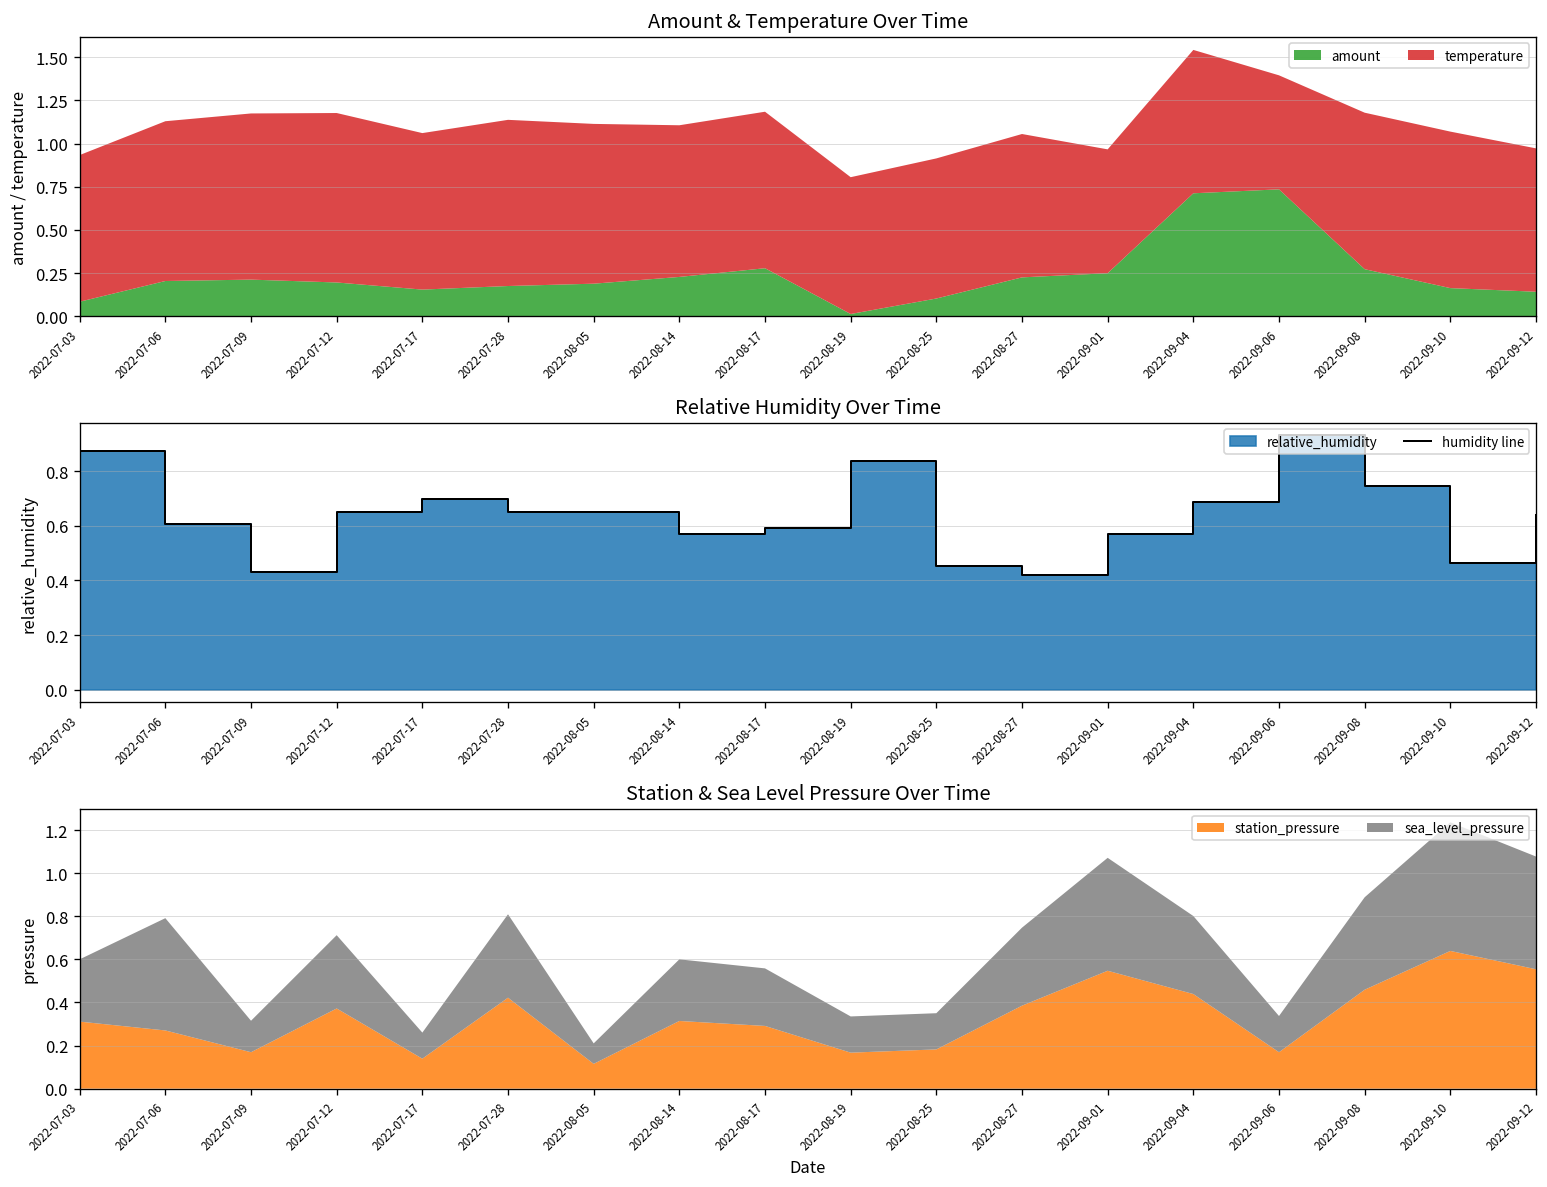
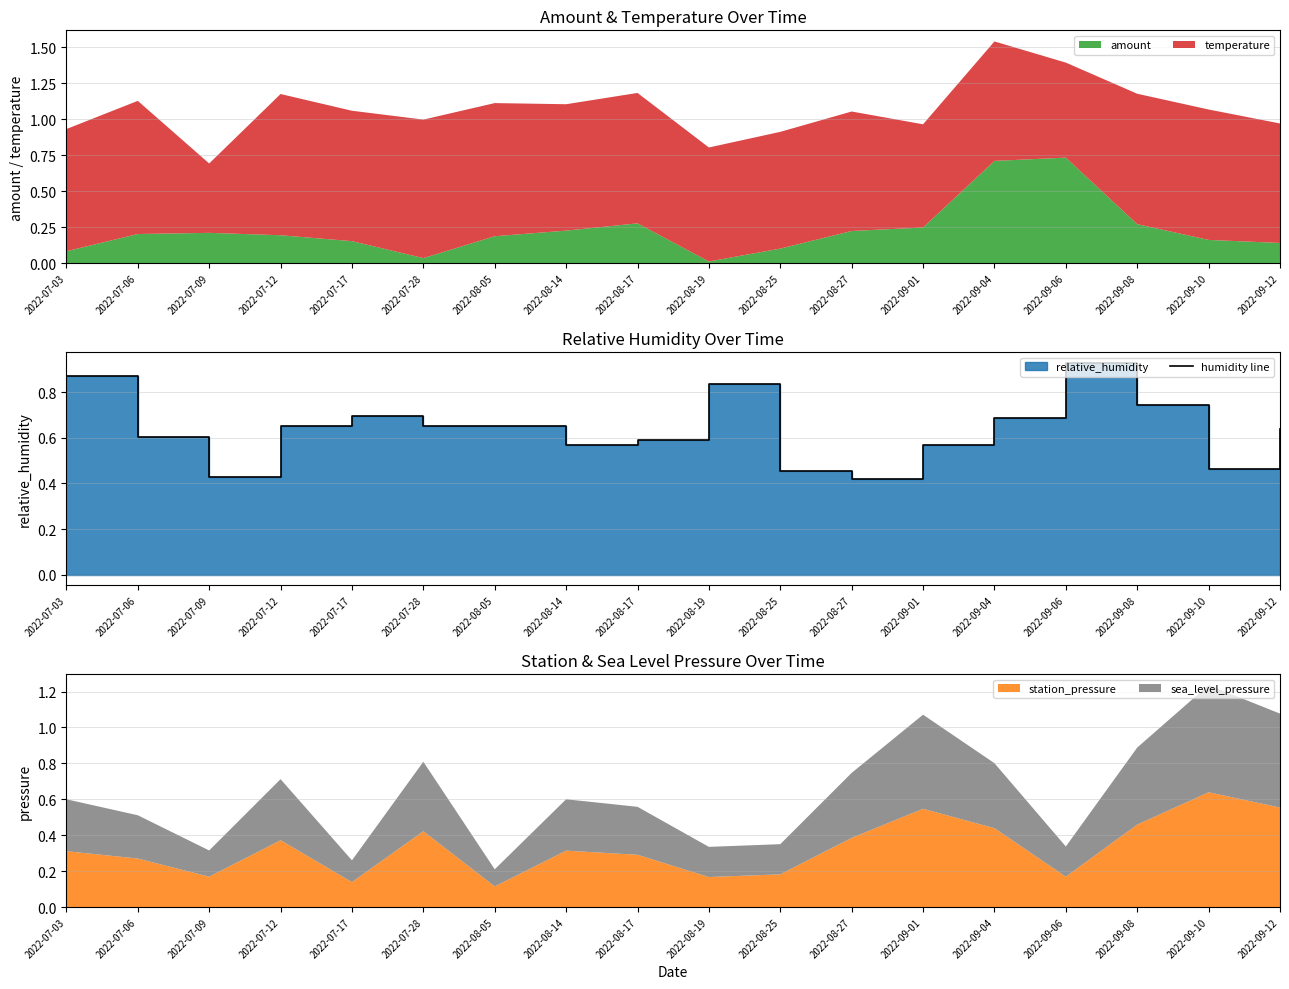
Amount & Temperature Over Time, temperature, 2022-07-09: 0.96 -> 0.48
Amount & Temperature Over Time, amount, 2022-07-28: 0.18 -> 0.04
Station & Sea Level Pressure Over Time, sea_level_pressure, 2022-07-06: 0.52 -> 0.24
